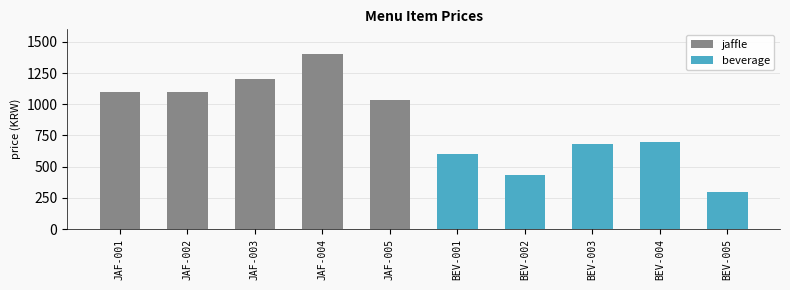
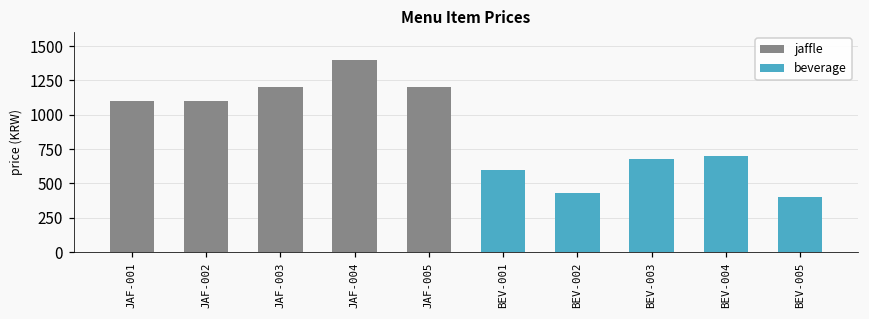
jaffle, JAF-005: 1030 -> 1200
beverage, BEV-005: 300 -> 400
